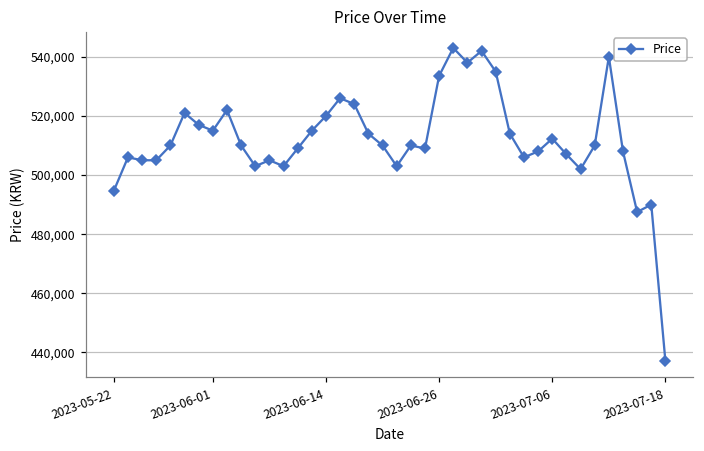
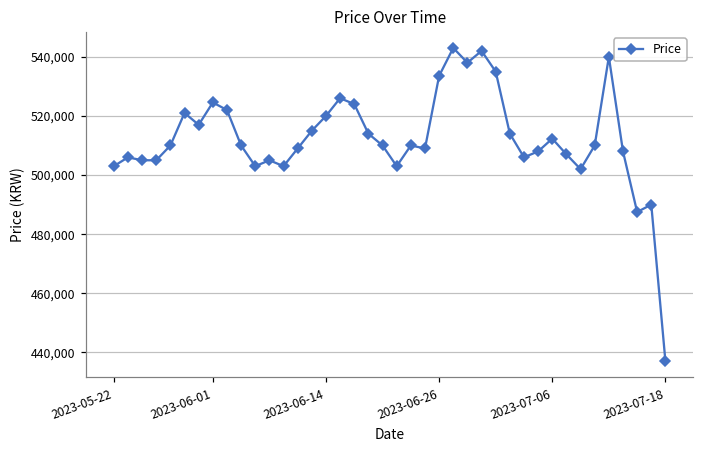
2023-05-22: 495,000 -> 503,000
2023-06-01: 515,000 -> 525,000
